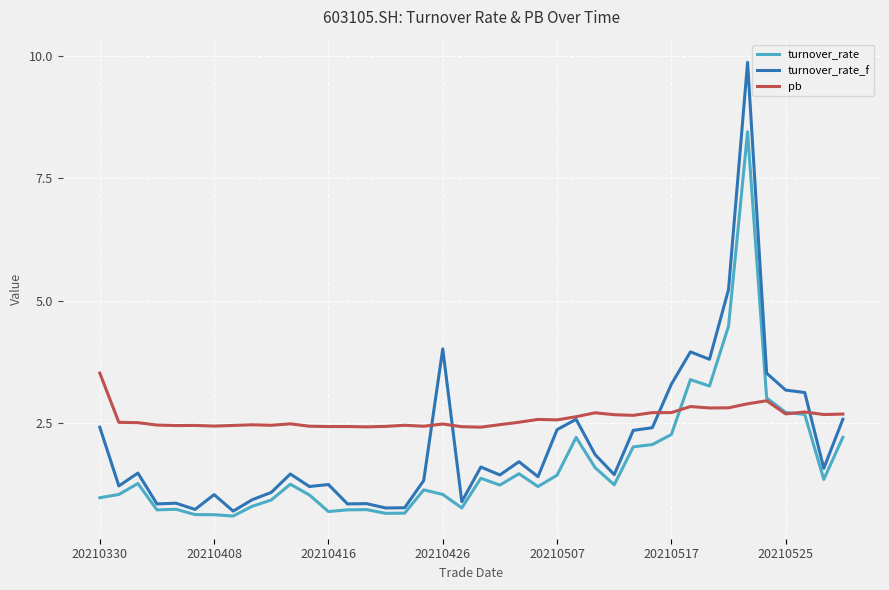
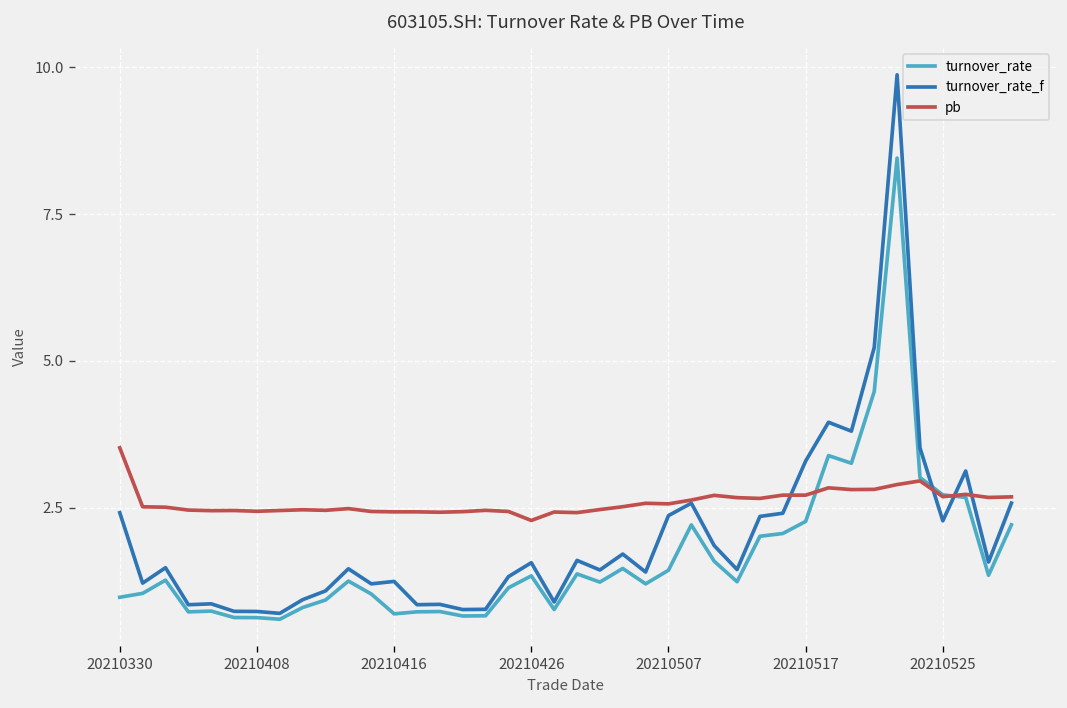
turnover_rate_f, 20210408: 1.0 -> 0.7
turnover_rate, 20210426: 1.0 -> 1.3
turnover_rate_f, 20210426: 4.0 -> 1.6
pb, 20210426: 2.5 -> 2.3
turnover_rate_f, 20210525: 3.2 -> 2.3
